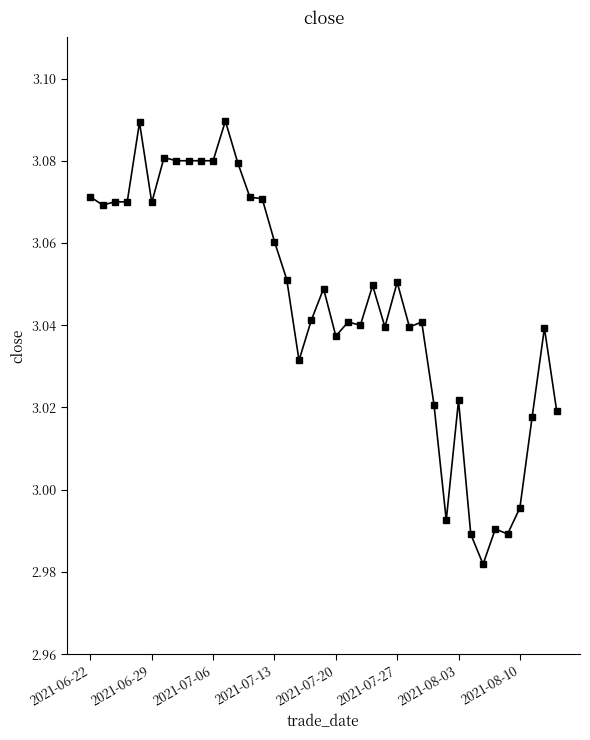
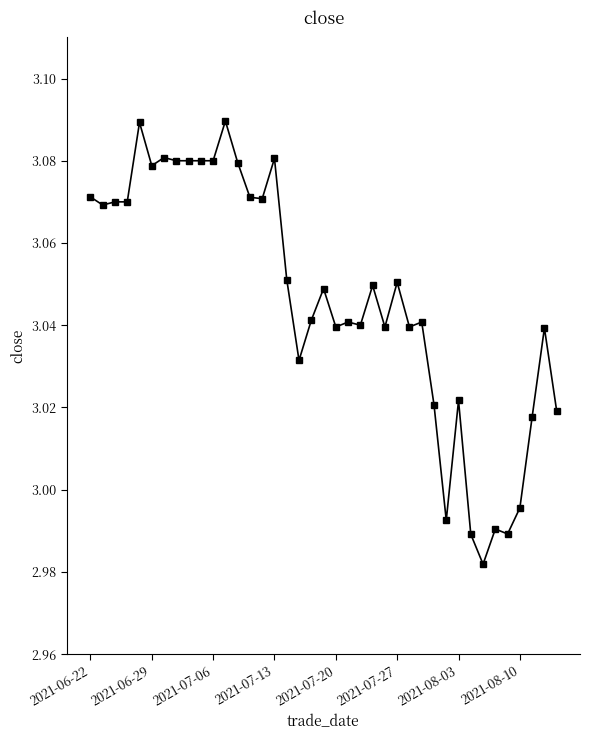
2021-06-29: 3.070 -> 3.079
2021-07-13: 3.060 -> 3.081
2021-07-20: 3.037 -> 3.040
